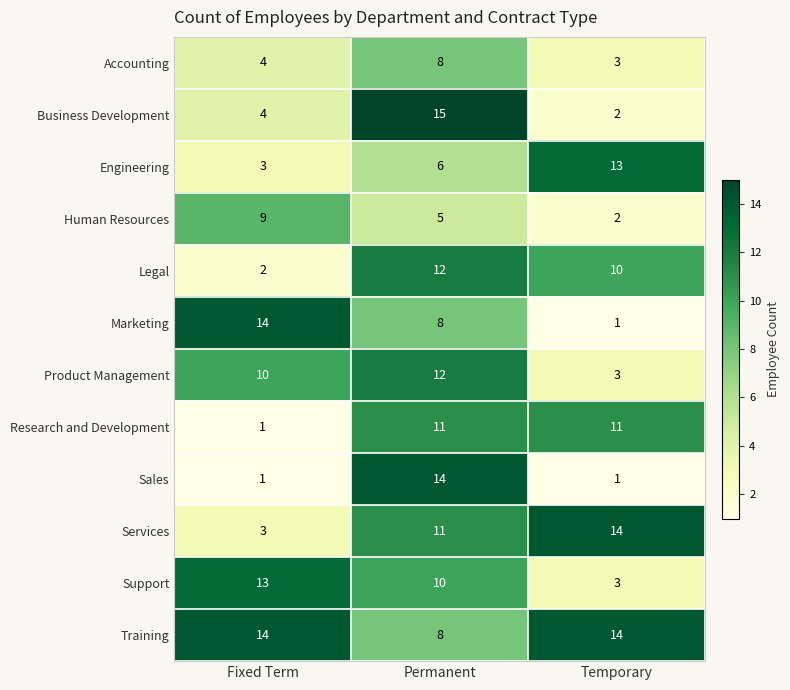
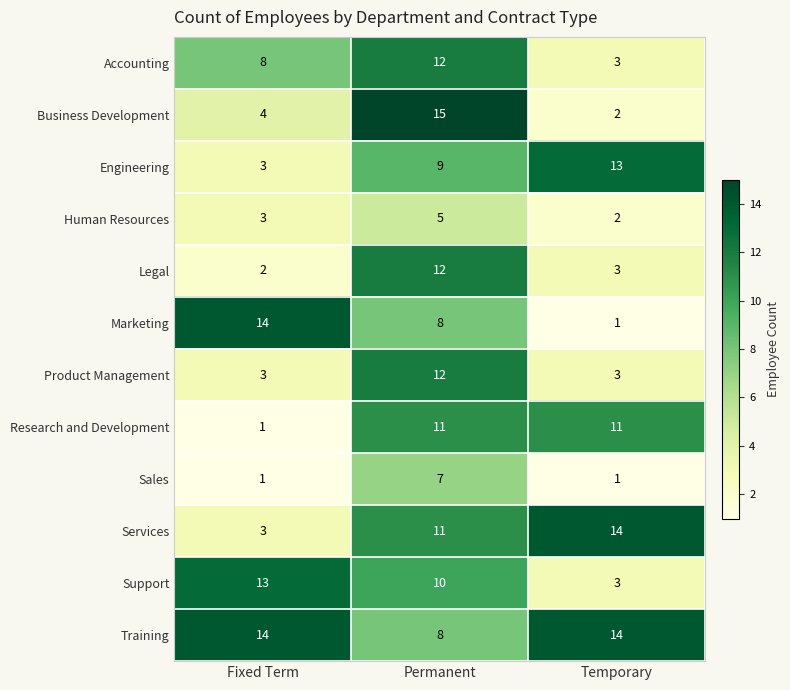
Accounting, Fixed Term: 4 -> 8
Accounting, Permanent: 8 -> 12
Engineering, Permanent: 6 -> 9
Human Resources, Fixed Term: 9 -> 3
Legal, Temporary: 10 -> 3
Product Management, Fixed Term: 10 -> 3
Sales, Permanent: 14 -> 7
